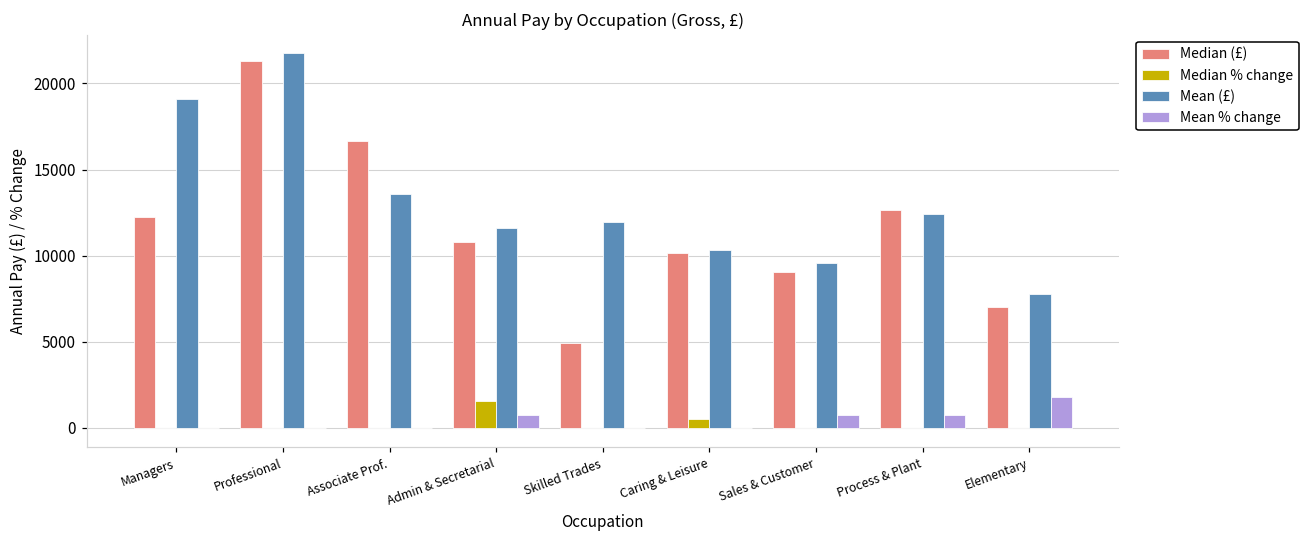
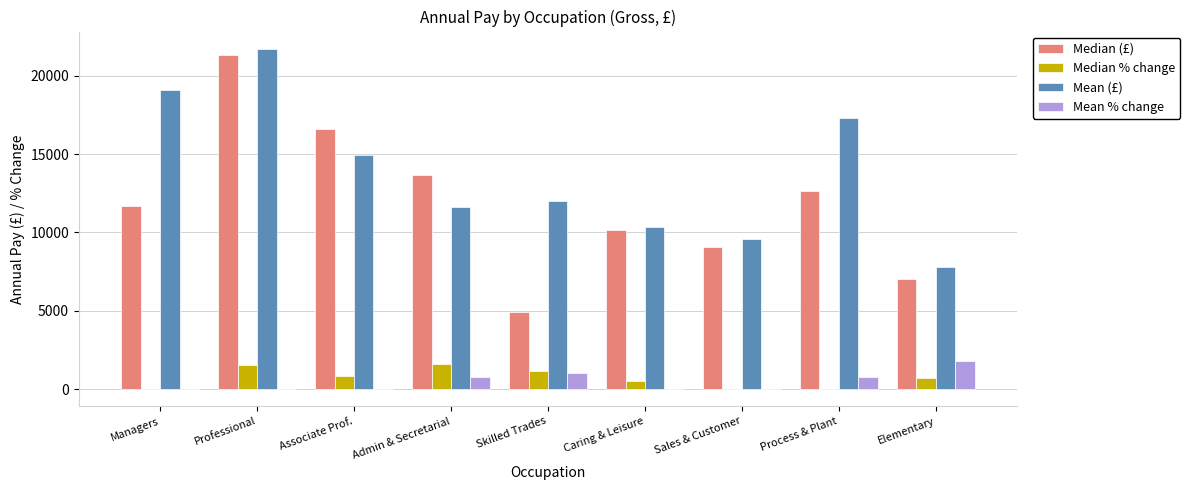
Median (£), Managers: 12300 -> 11700
Median % change, Professional: 0 -> 1500
Median % change, Associate Prof.: 0 -> 900
Mean (£), Associate Prof.: 13600 -> 15000
Median (£), Admin & Secretarial: 10800 -> 13600
Median % change, Skilled Trades: 0 -> 1200
Mean % change, Skilled Trades: 0 -> 1000
Mean % change, Sales & Customer: 700 -> 0
Mean (£), Process & Plant: 12400 -> 17300
Median % change, Elementary: 0 -> 700
